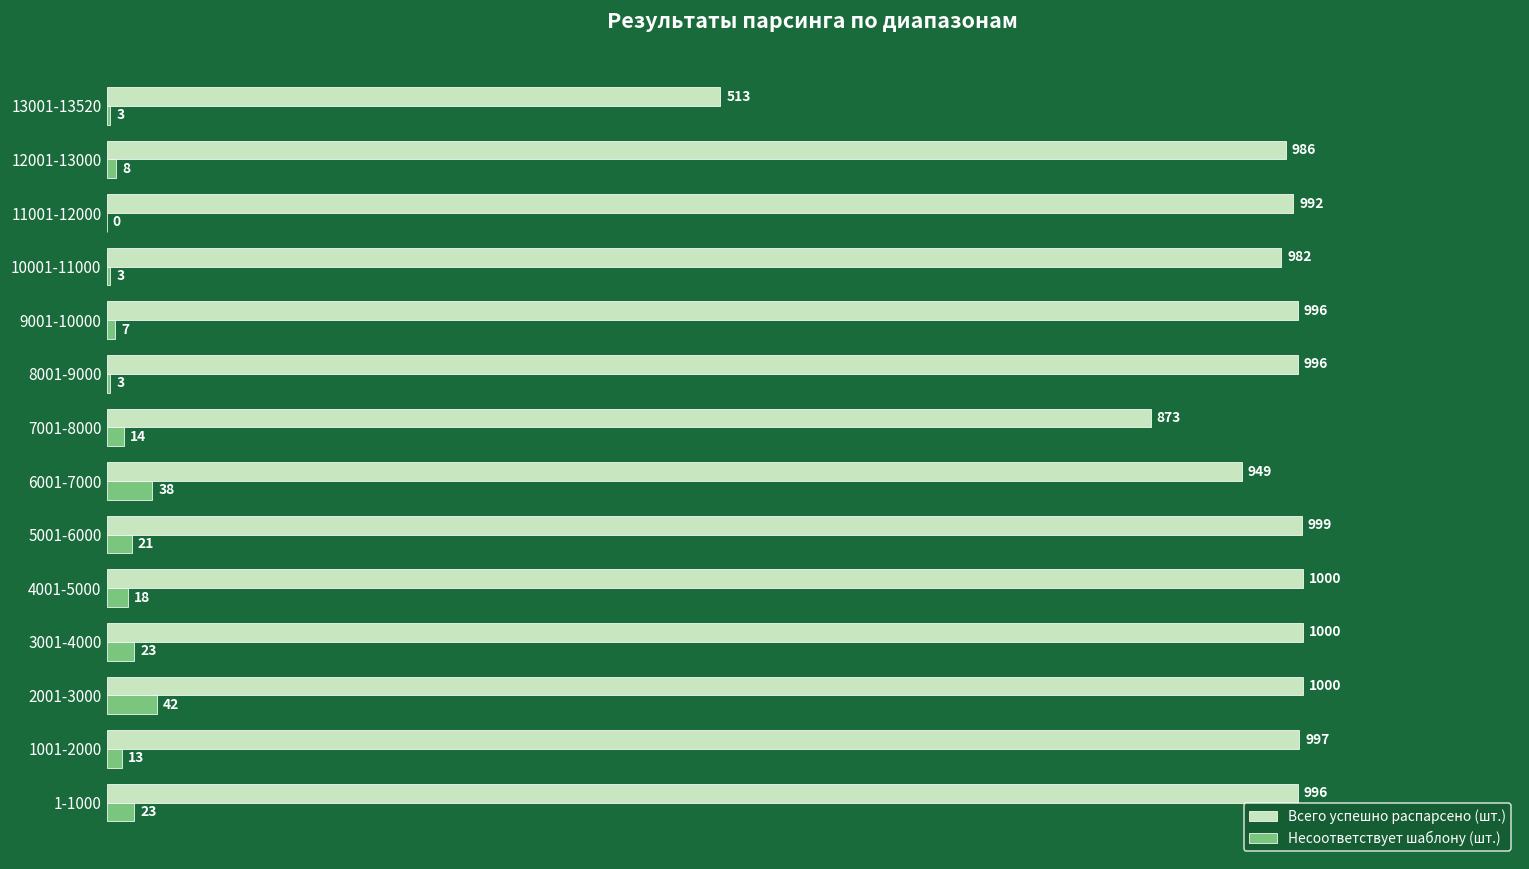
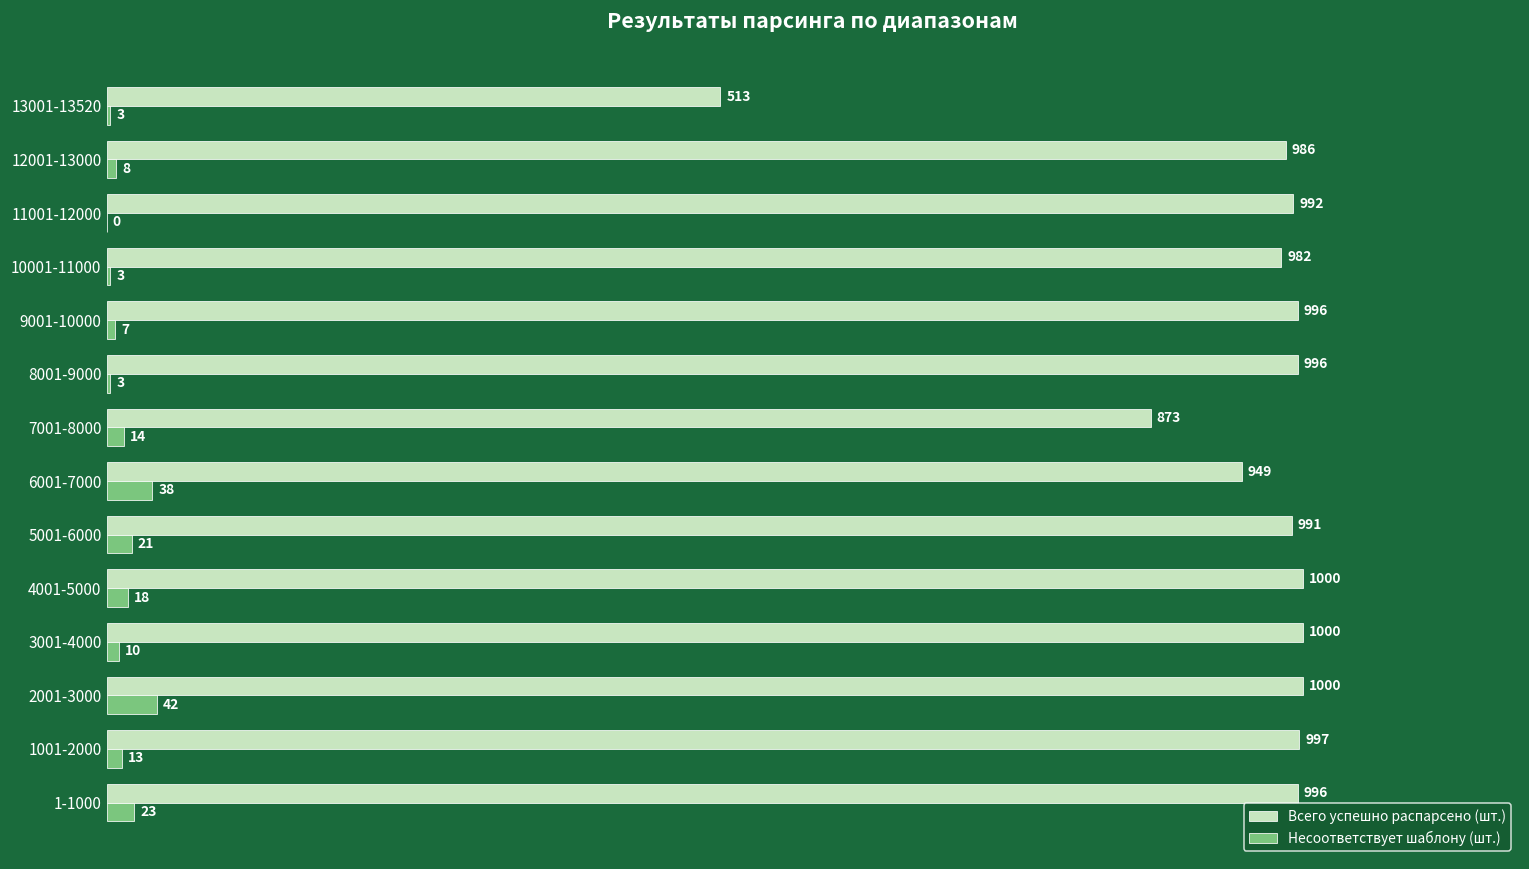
Всего успешно распарсено (шт.), 5001-6000: 999 -> 991
Несоответствует шаблону (шт.), 3001-4000: 23 -> 10
